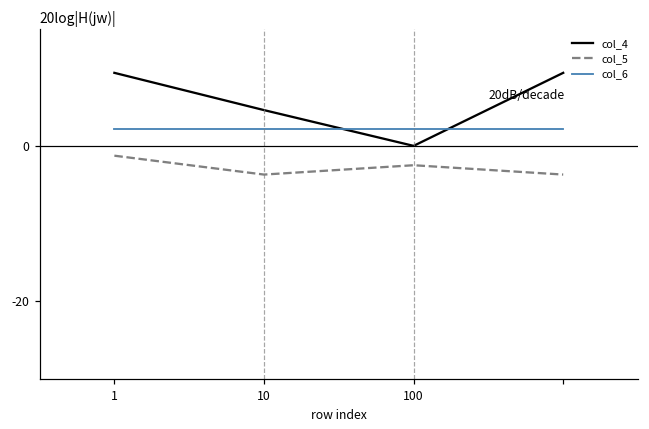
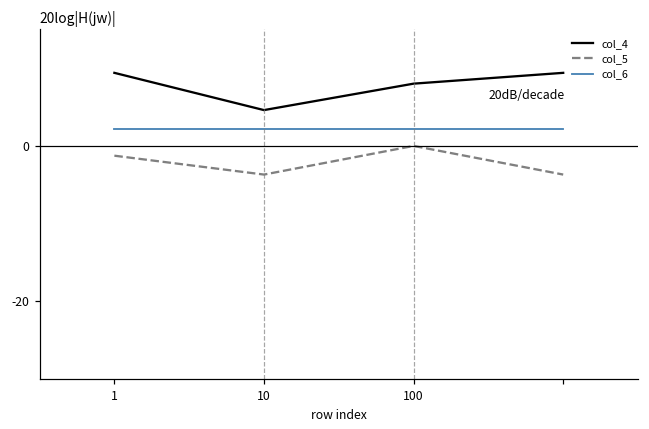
col_4, 100: 0 -> 8
col_5, 100: -2 -> 0
